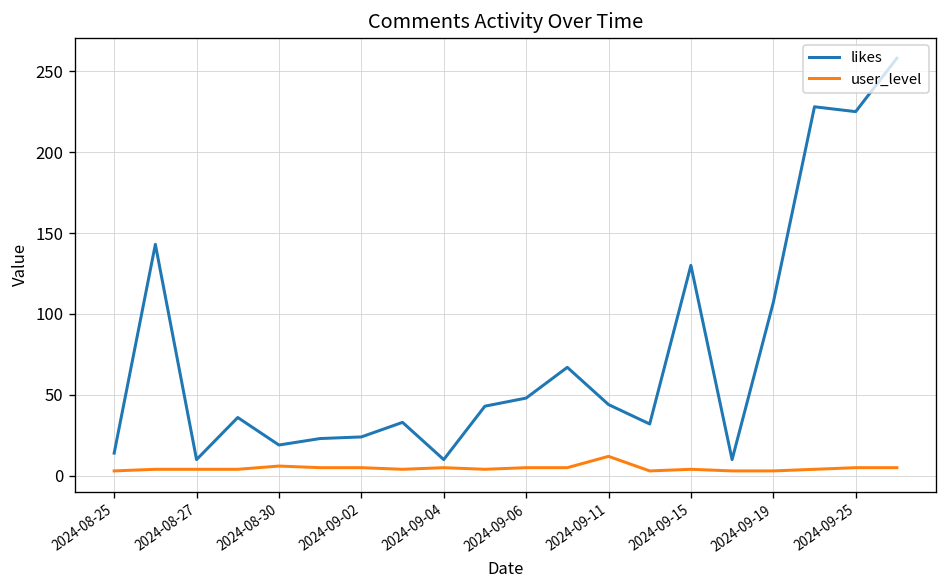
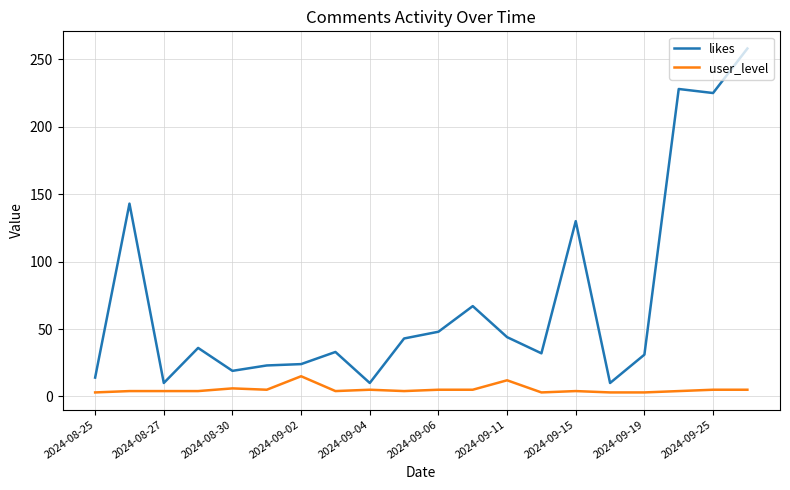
user_level, 2024-09-02: 5 -> 15
likes, 2024-09-19: 107 -> 31
